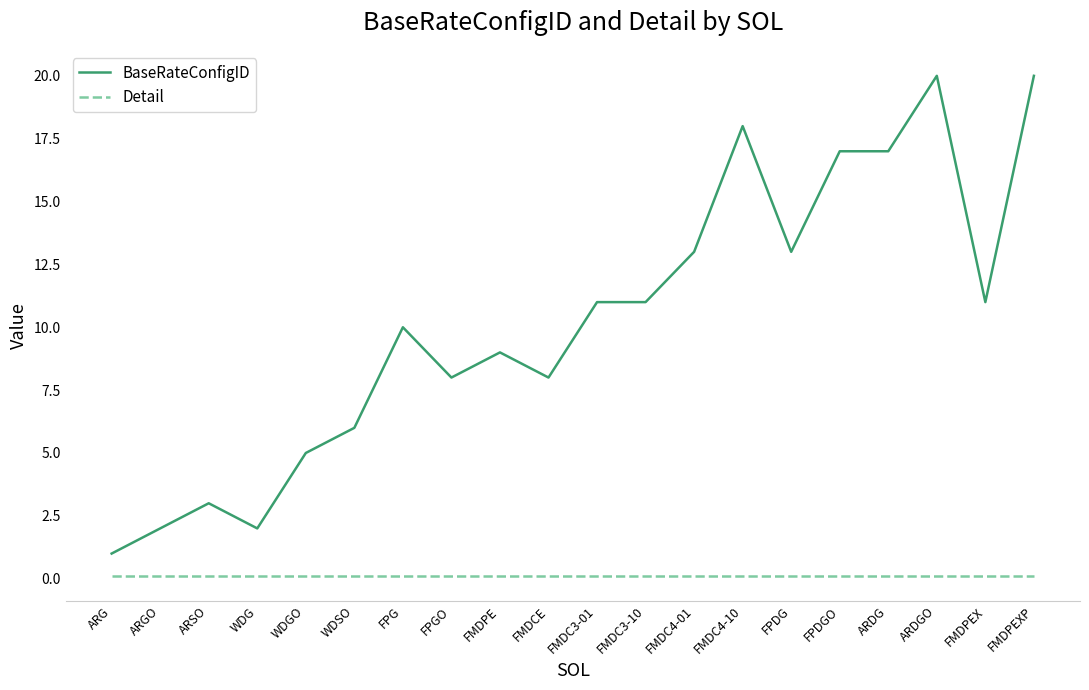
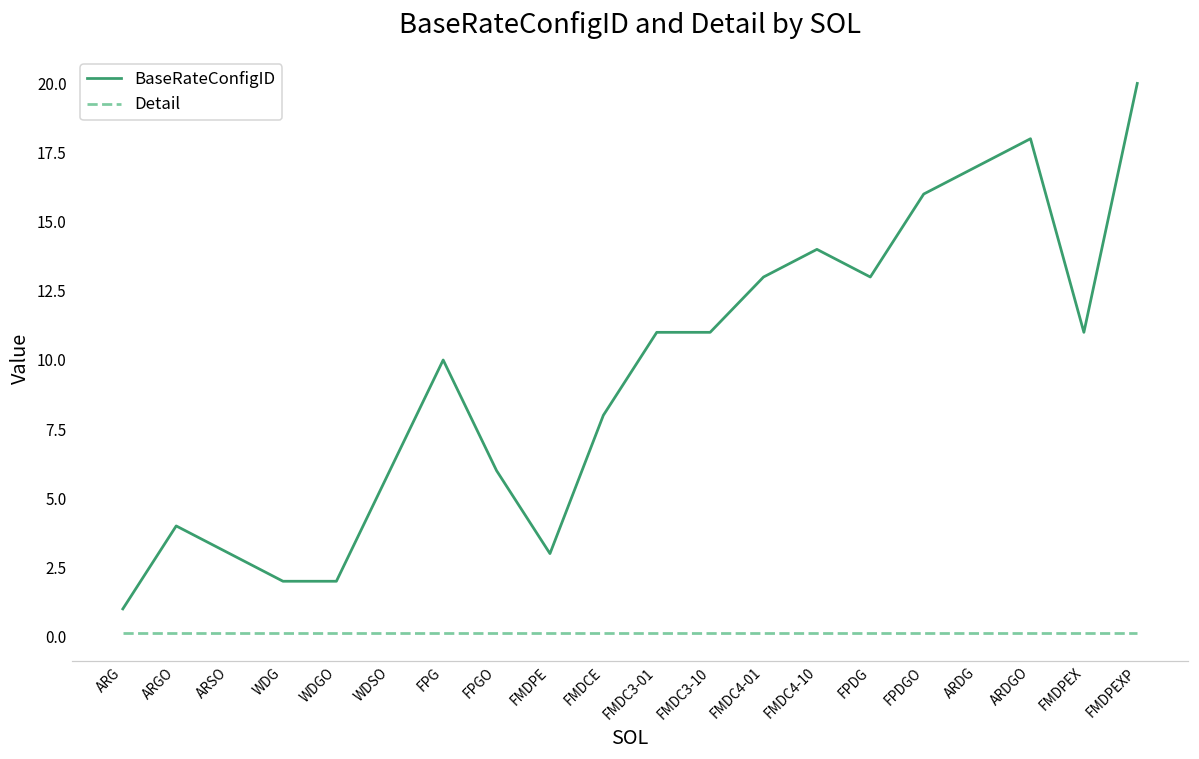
BaseRateConfigID, ARGO: 2 -> 4
BaseRateConfigID, WDGO: 5 -> 2
BaseRateConfigID, FPGO: 8 -> 6
BaseRateConfigID, FMDPE: 9 -> 3
BaseRateConfigID, FMDC4-10: 18 -> 14
BaseRateConfigID, FPDGO: 17 -> 16
BaseRateConfigID, ARDGO: 20 -> 18
